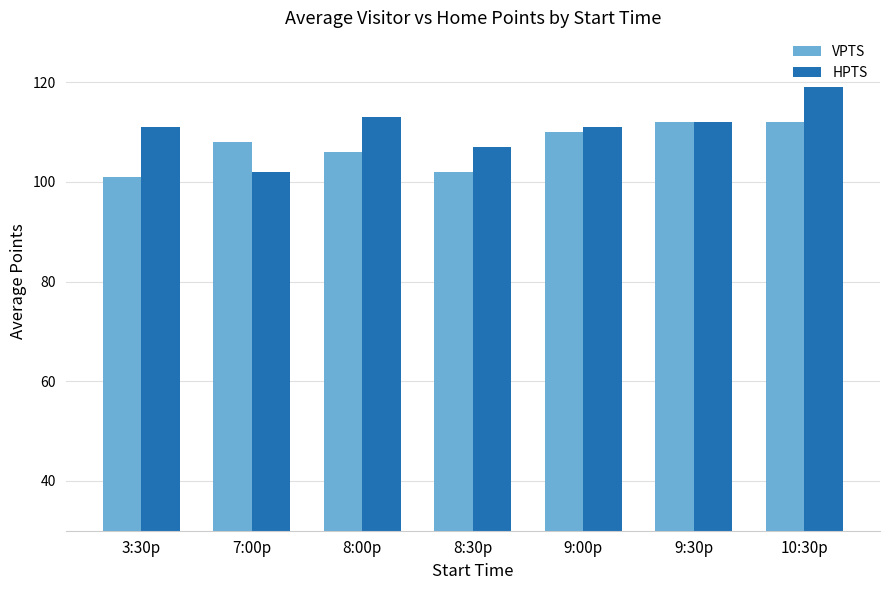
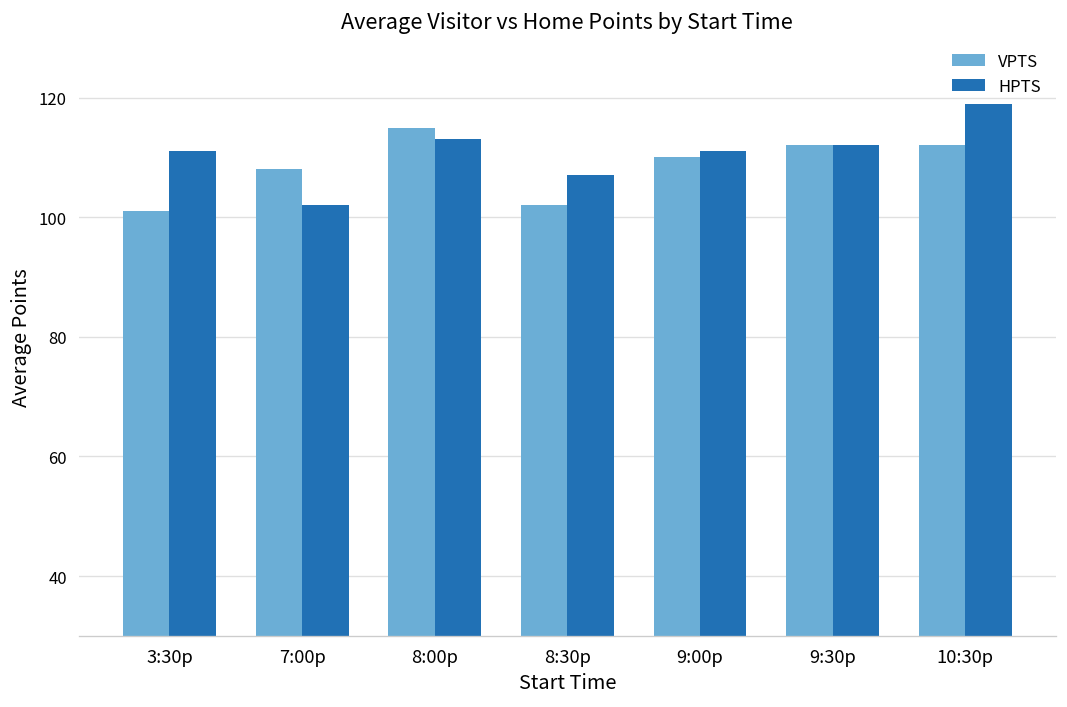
VPTS, 8:00p: 106 -> 115
